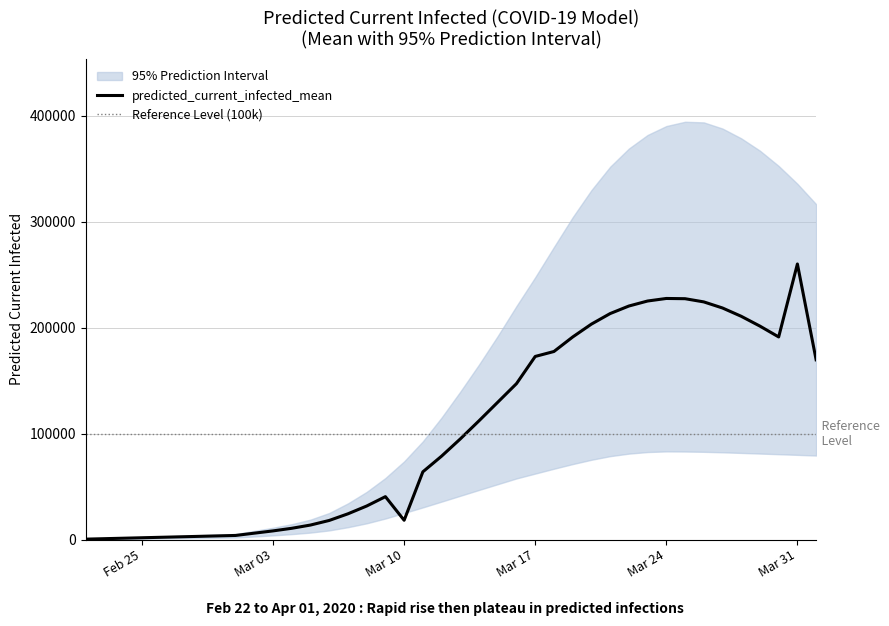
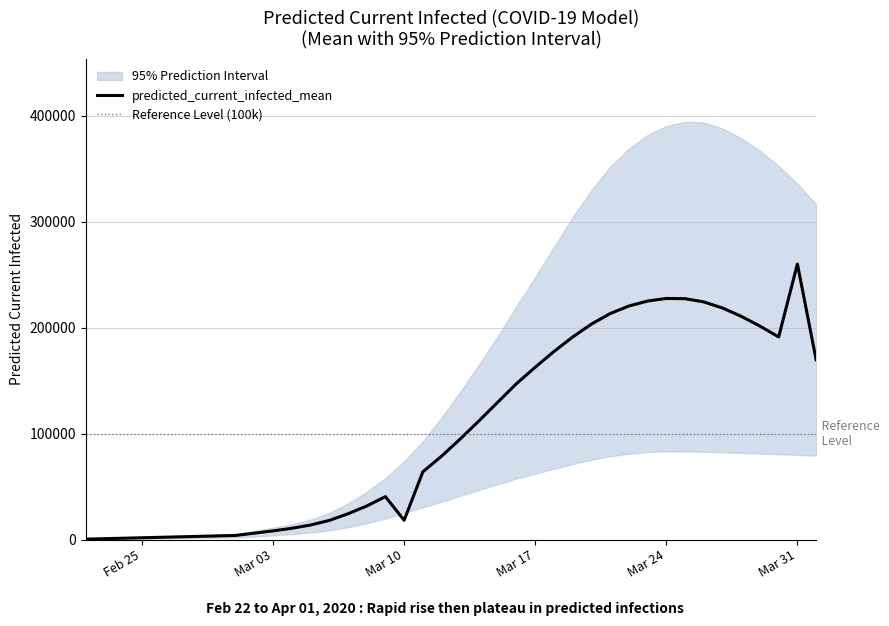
predicted_current_infected_mean, Mar 17: 173000 -> 163000
